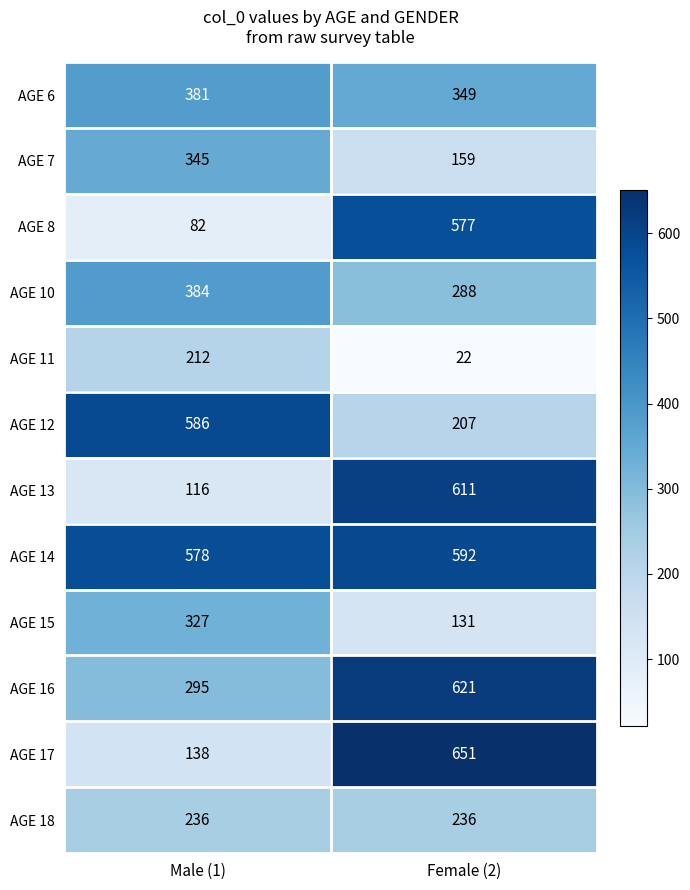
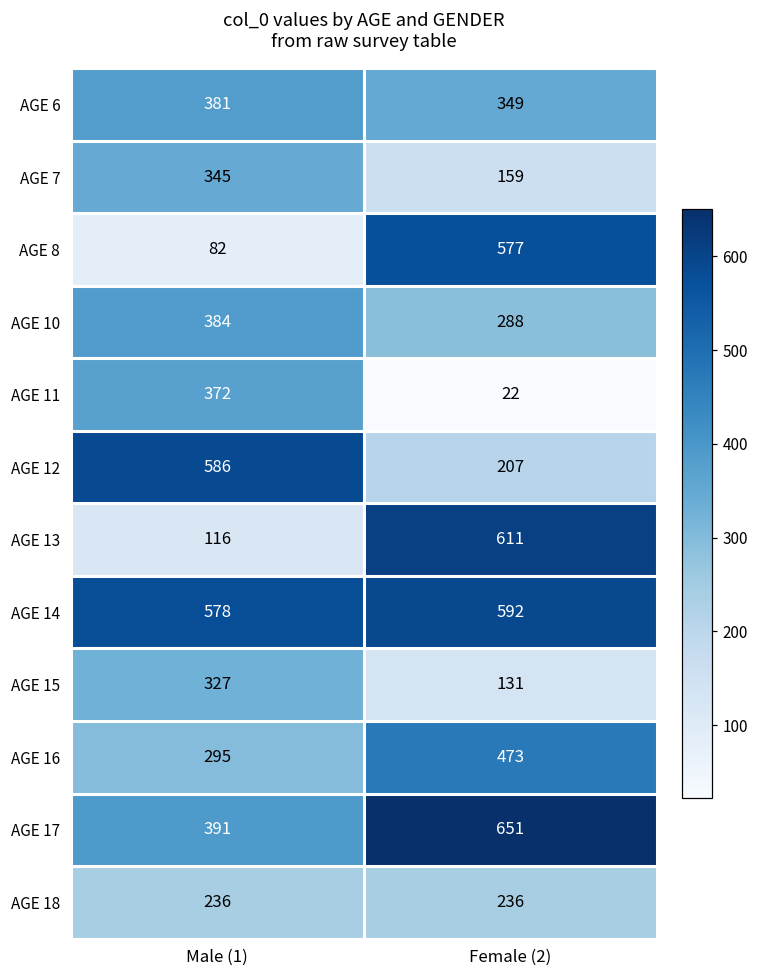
AGE 11, Male (1): 212 -> 372
AGE 16, Female (2): 621 -> 473
AGE 17, Male (1): 138 -> 391
